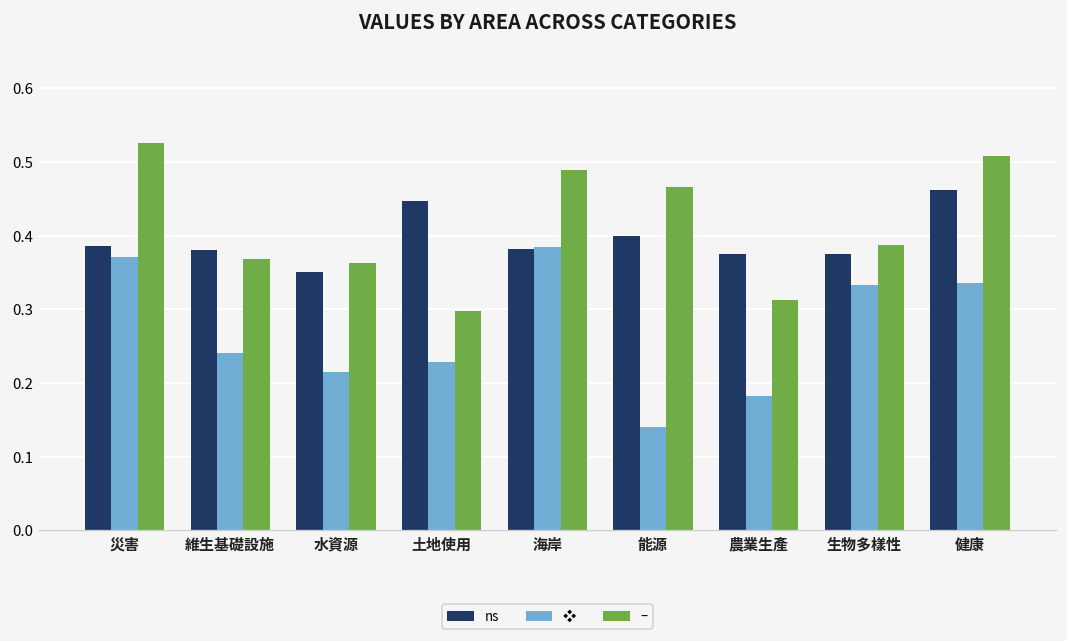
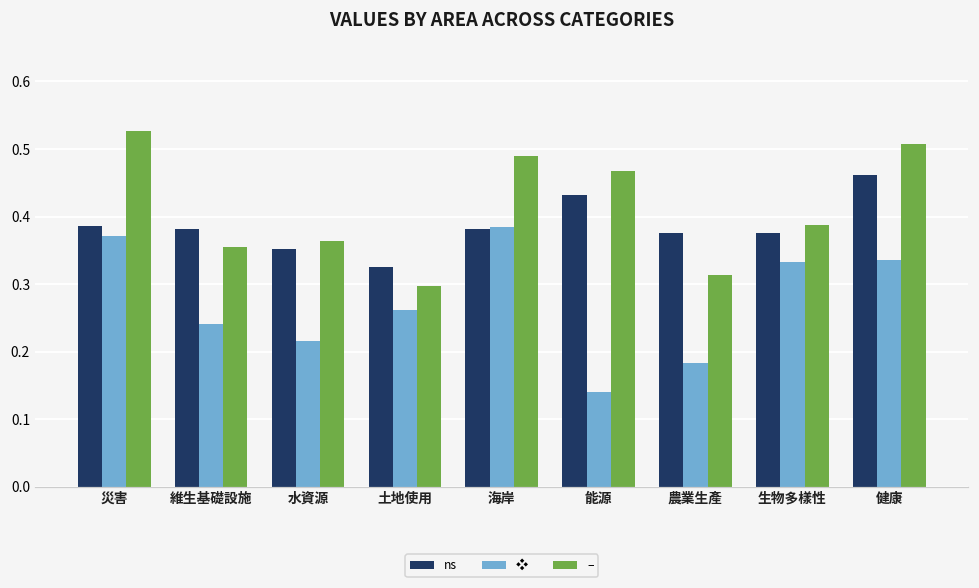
–, 維生基礎設施: 0.37 -> 0.36
ns, 土地使用: 0.45 -> 0.33
❖, 土地使用: 0.23 -> 0.26
ns, 能源: 0.40 -> 0.43
